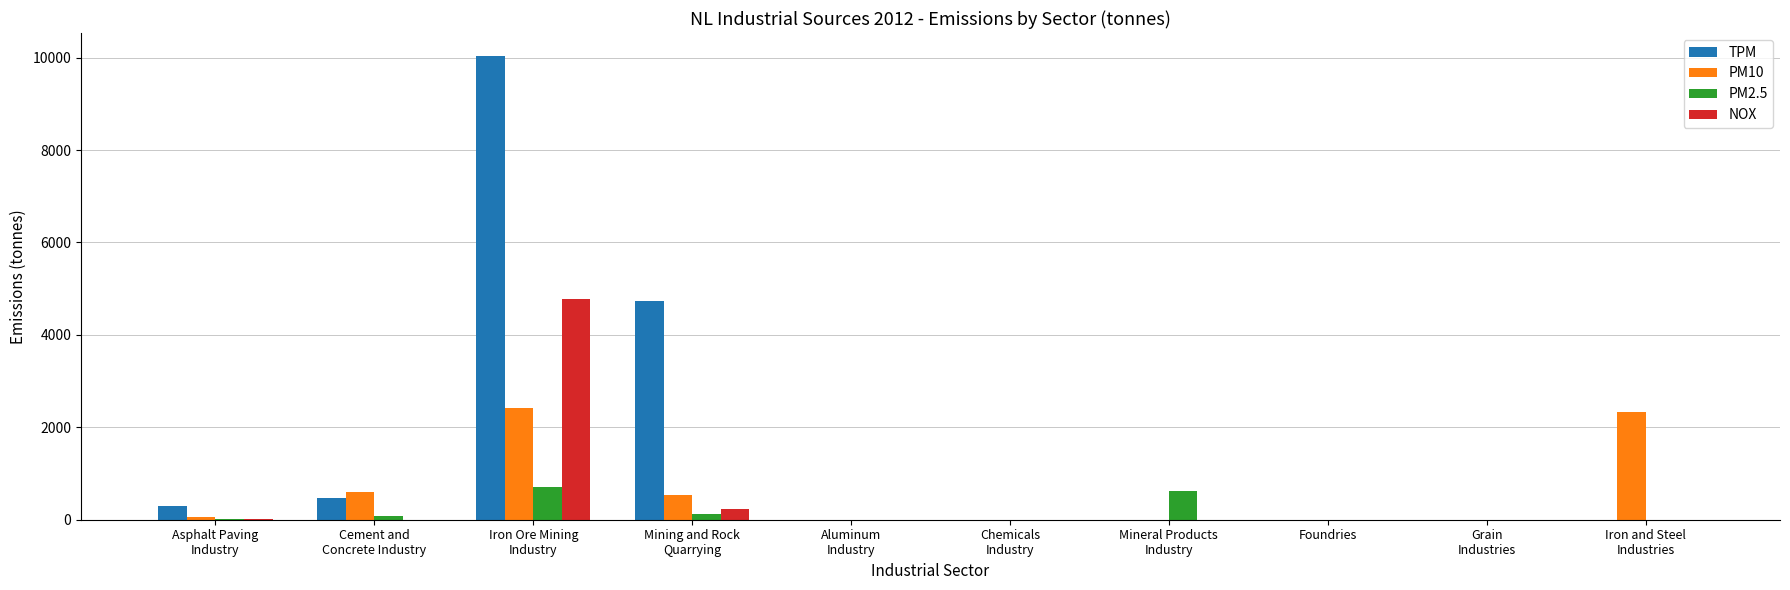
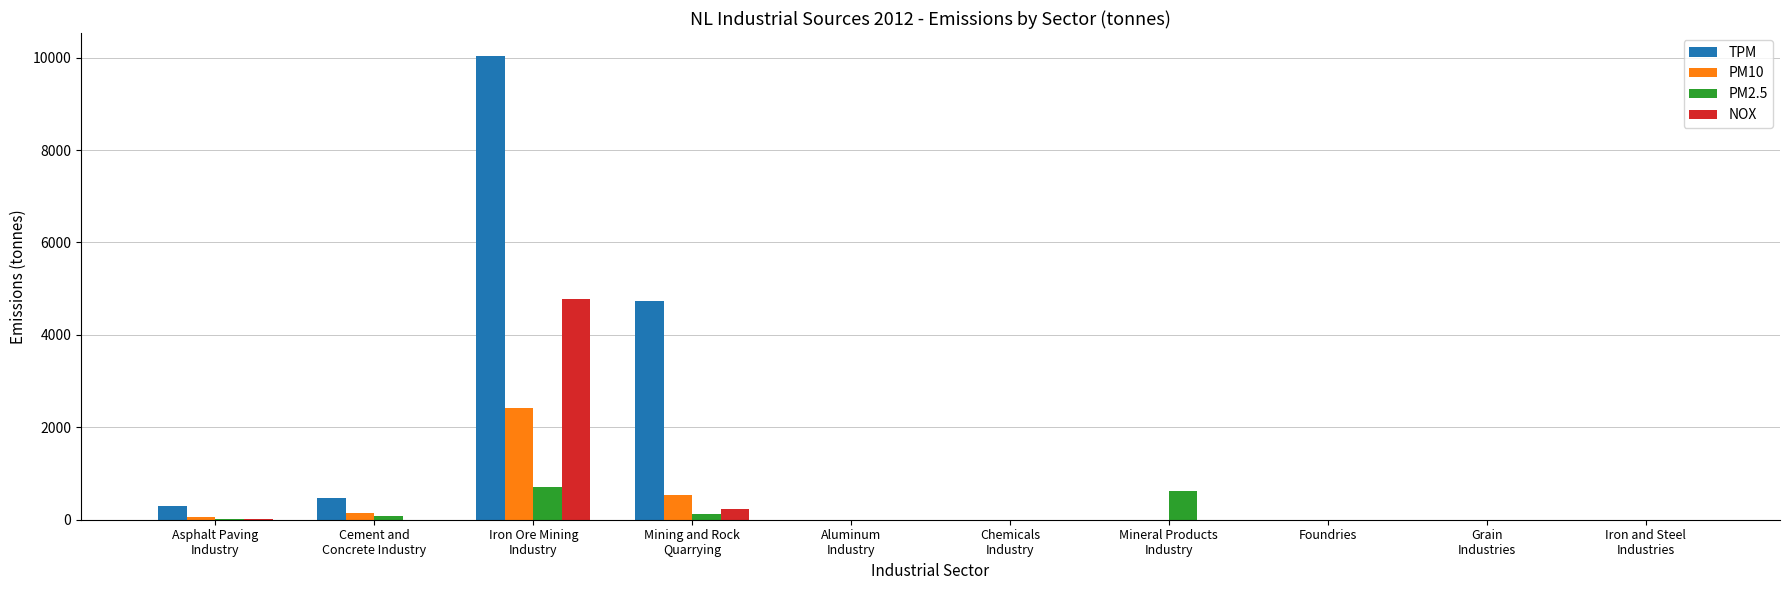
PM10, Cement and Concrete Industry: 600 -> 100
PM10, Iron and Steel Industries: 2300 -> 0
